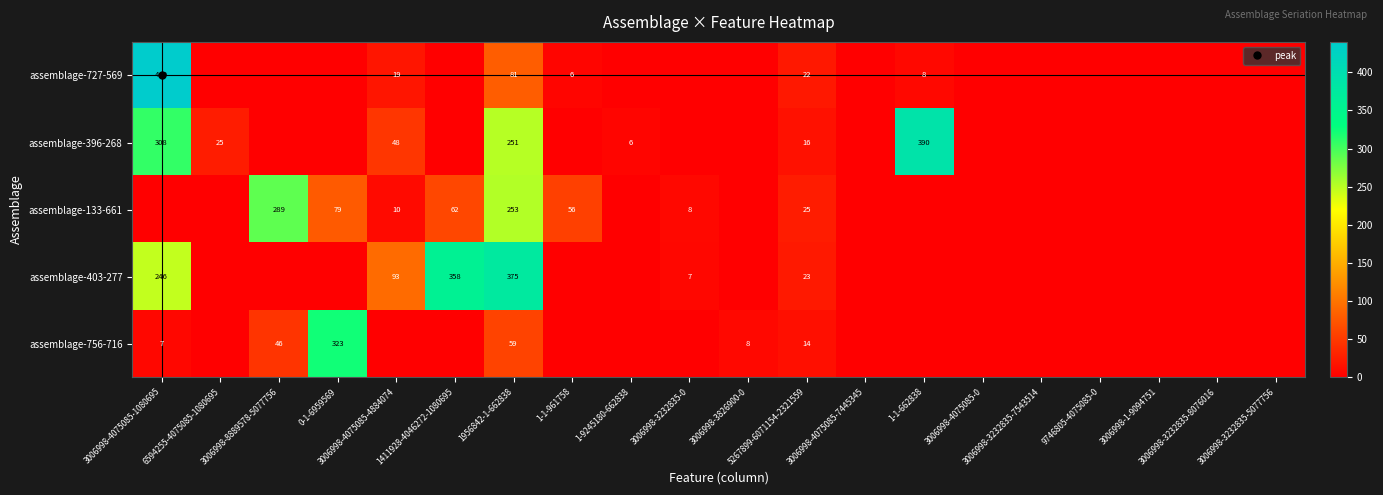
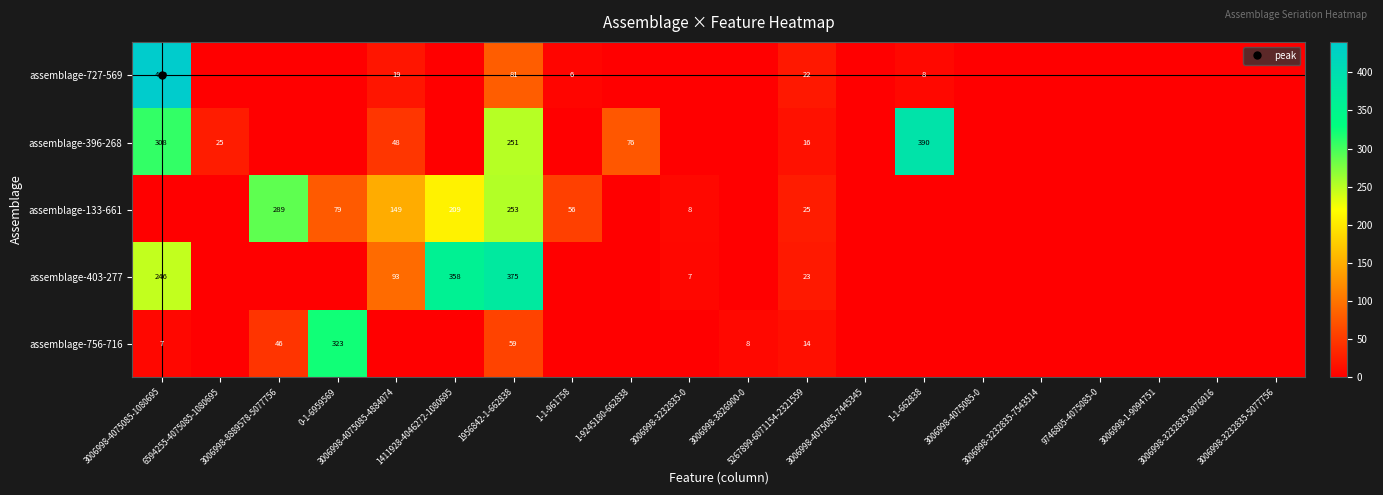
assemblage-396-268, 1-9245180-662838: 6 -> 76
assemblage-133-661, 3006998-4075085-4884074: 10 -> 149
assemblage-133-661, 1411928-4046272-1080695: 62 -> 209
